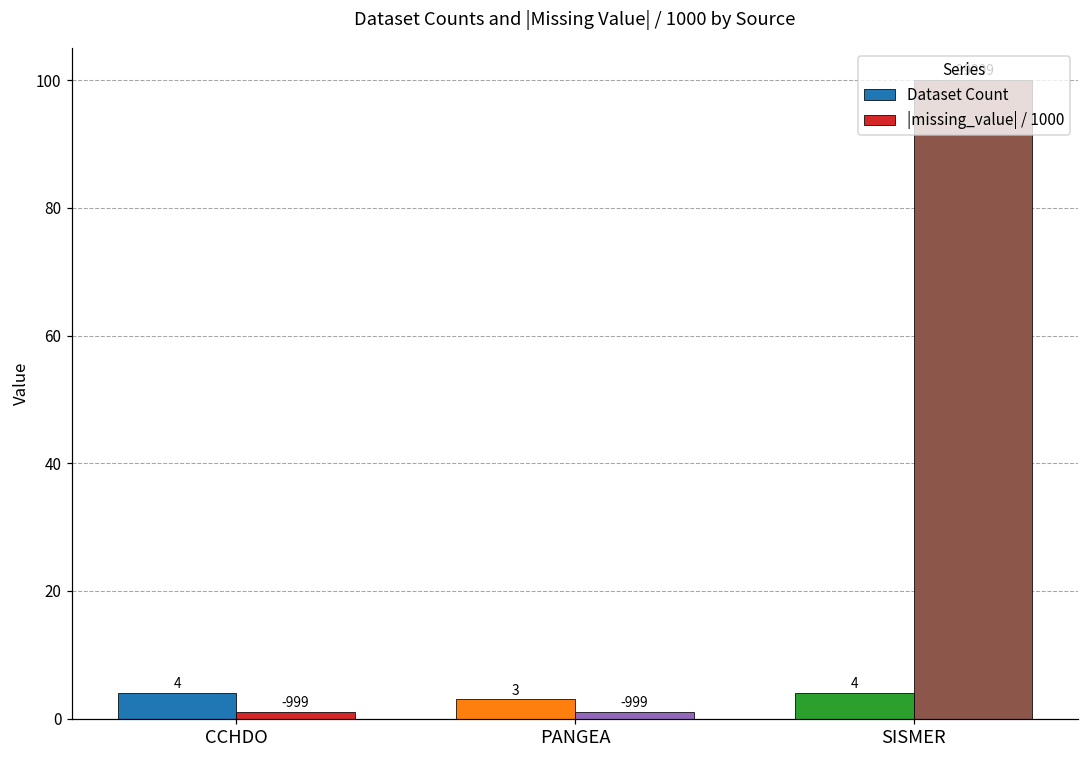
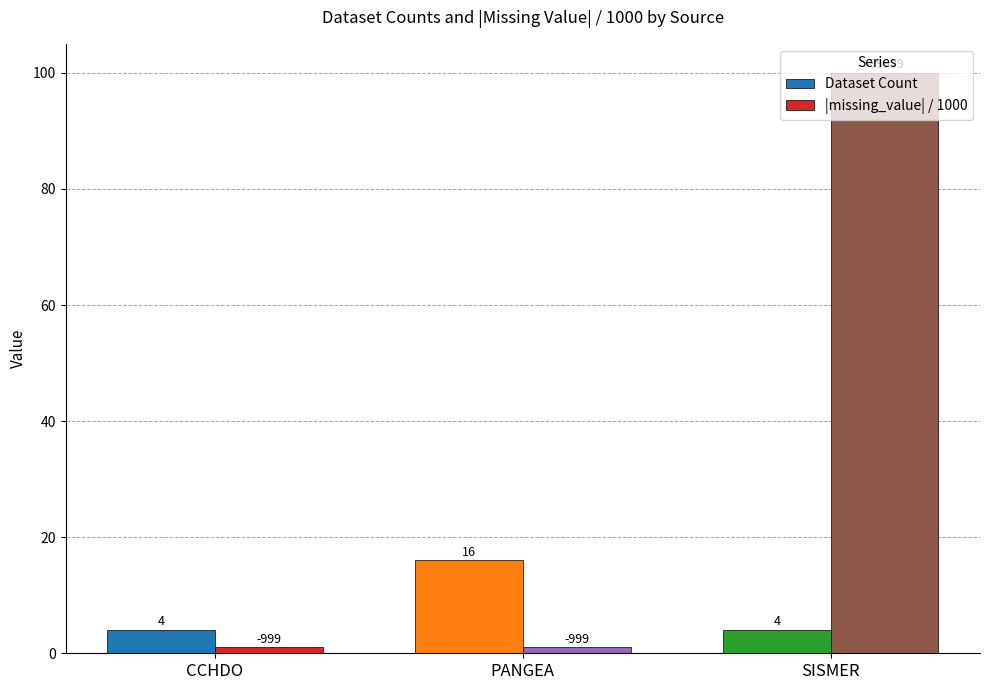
Dataset Count, PANGEA: 3 -> 16
